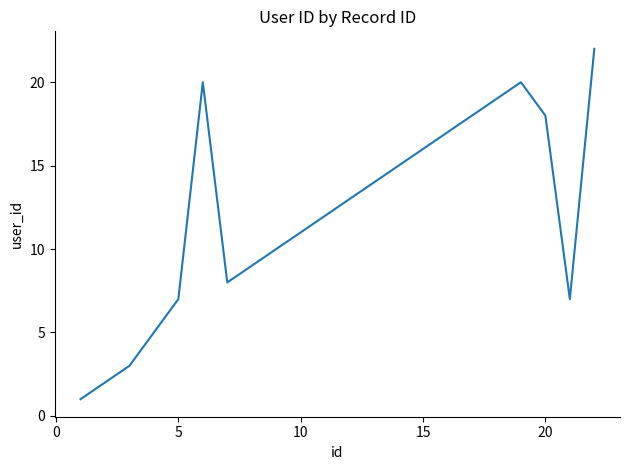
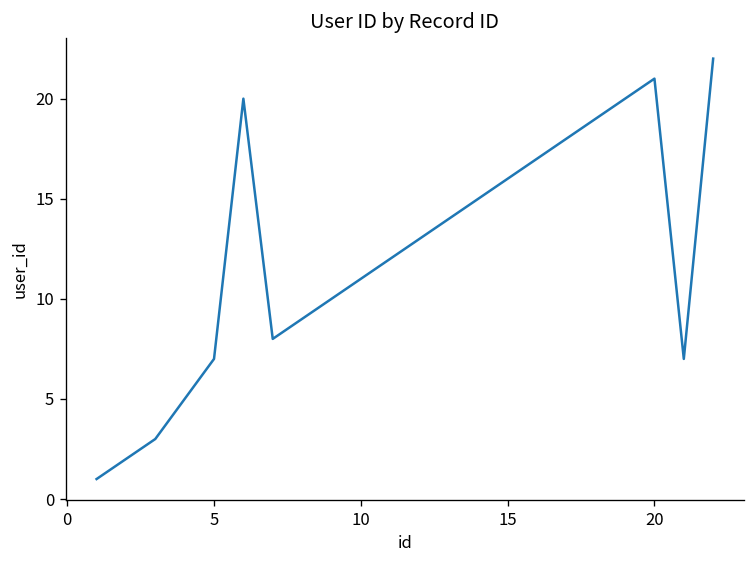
20: 18 -> 21
